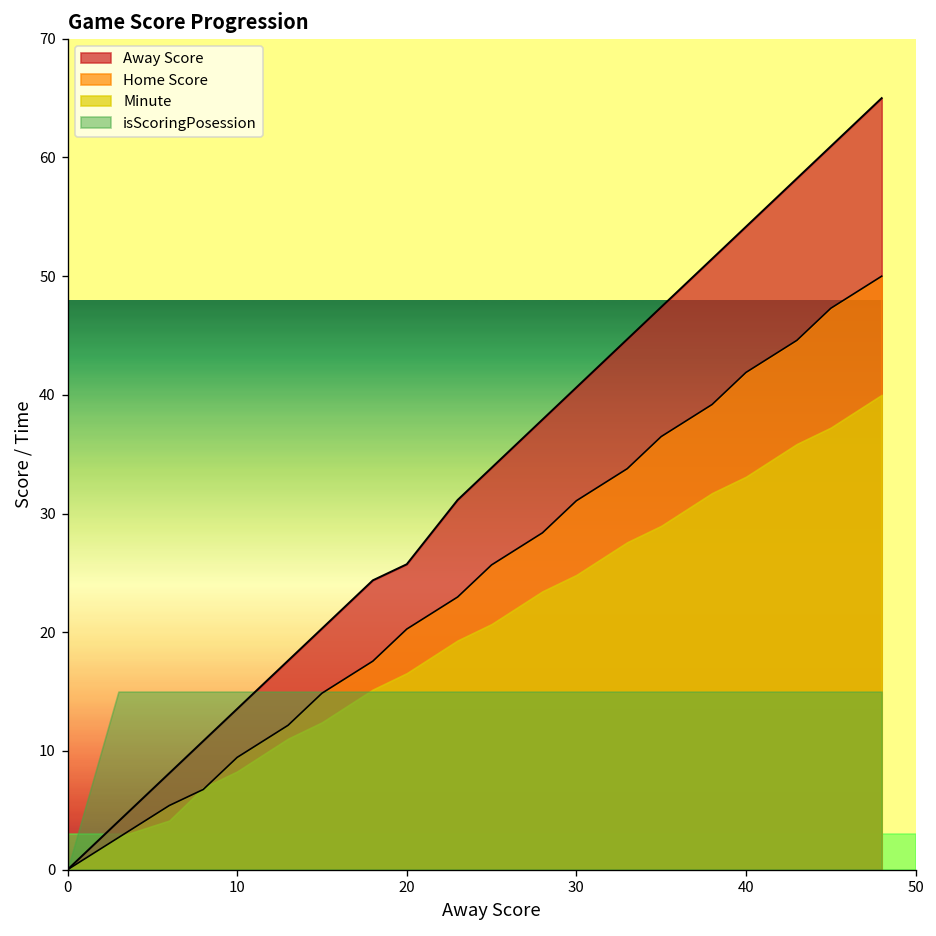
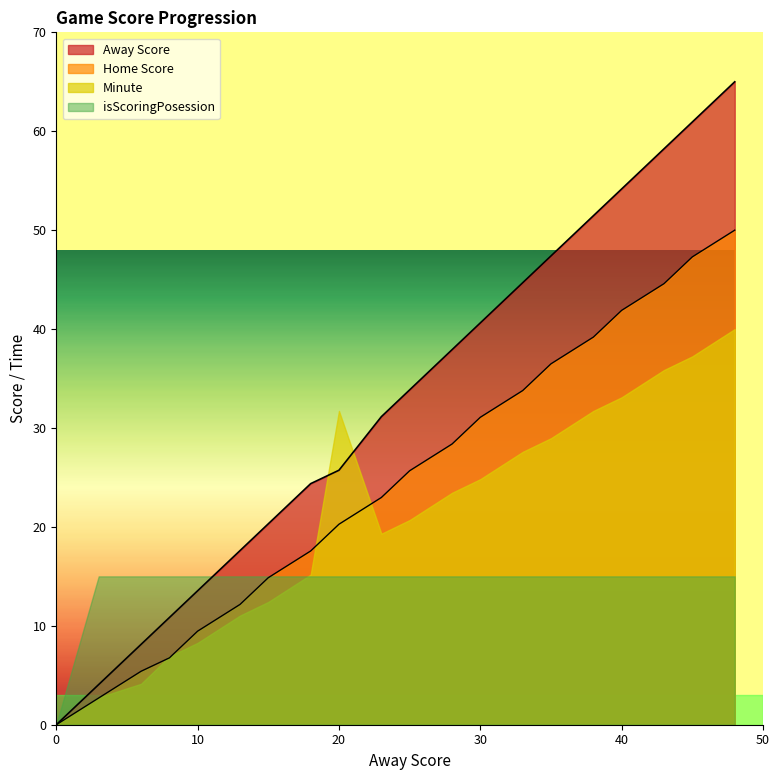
Minute, 20: 17 -> 32
